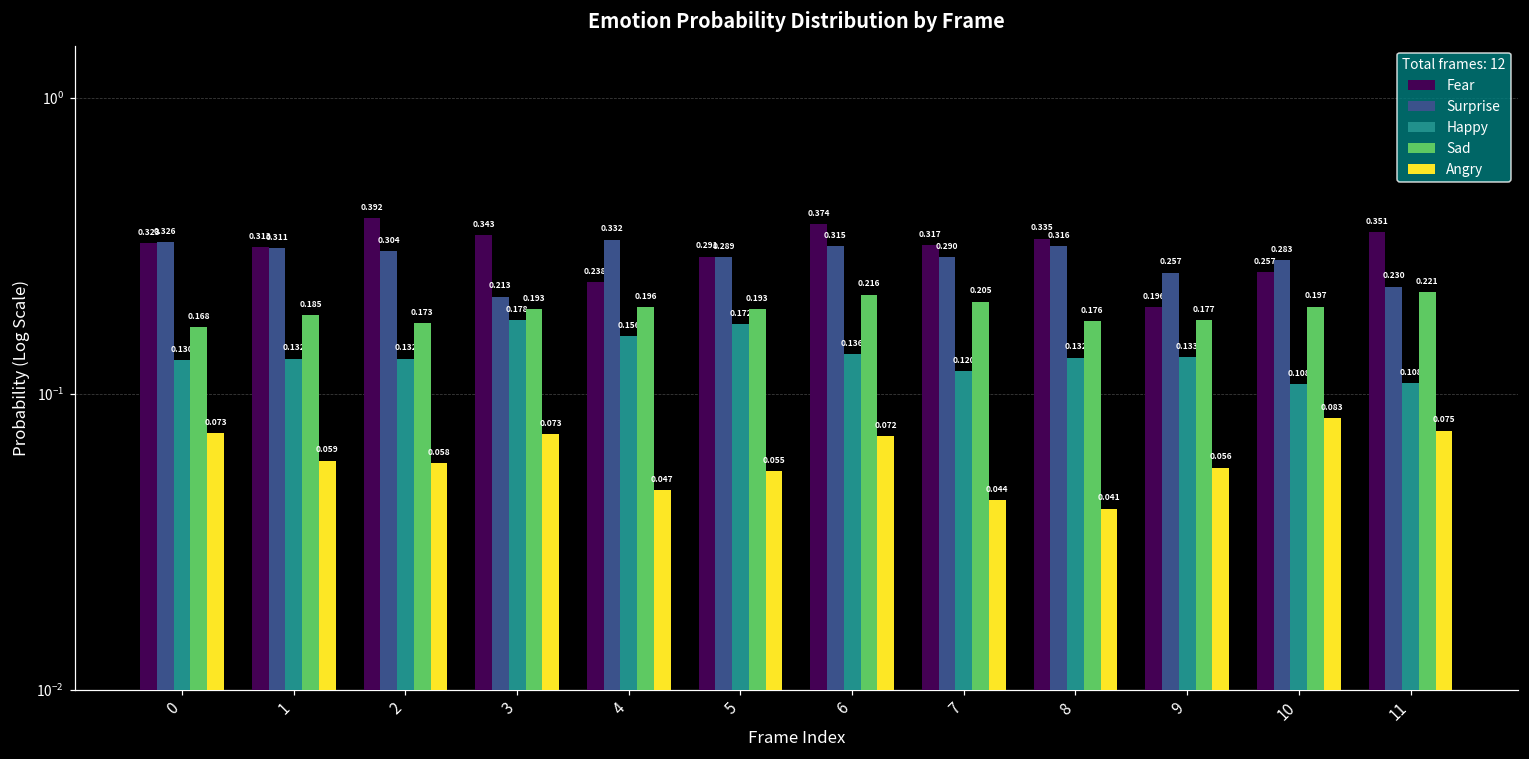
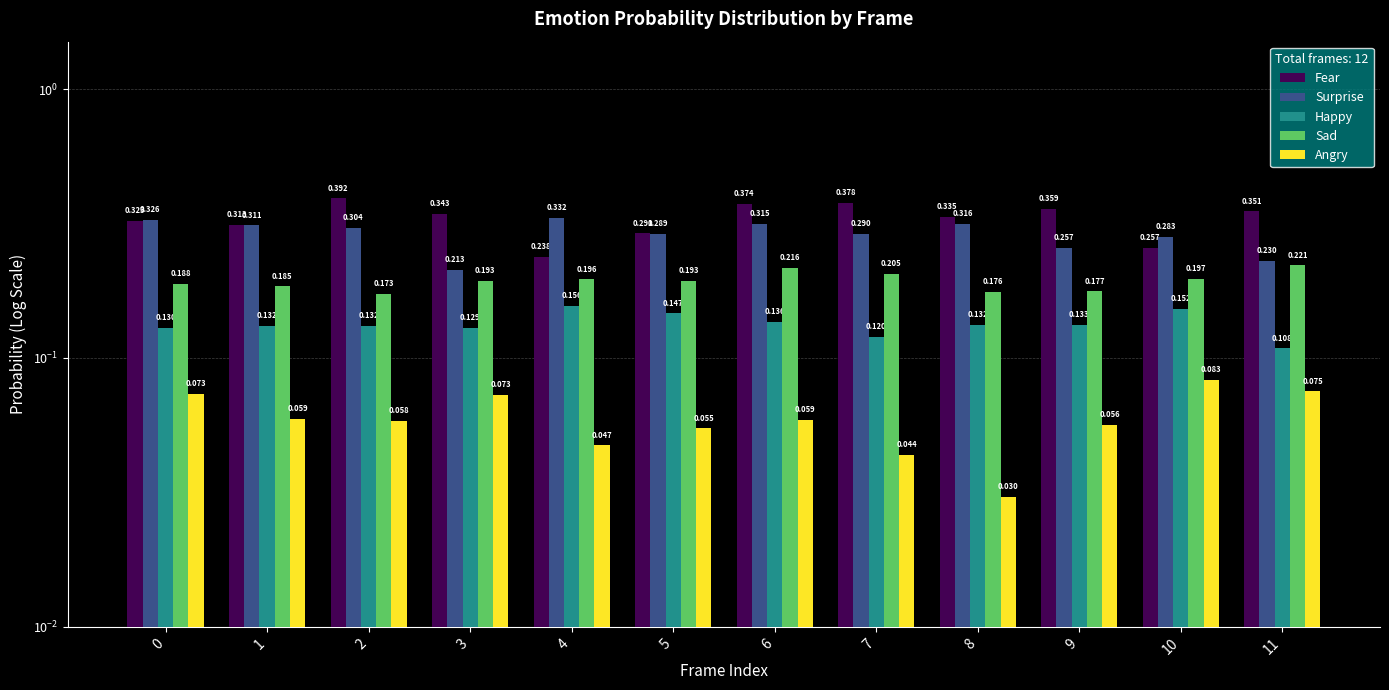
Sad, 0: 0.168 -> 0.188
Happy, 3: 0.178 -> 0.129
Happy, 5: 0.172 -> 0.147
Angry, 6: 0.072 -> 0.059
Fear, 7: 0.317 -> 0.378
Angry, 8: 0.041 -> 0.030
Fear, 9: 0.196 -> 0.359
Happy, 10: 0.108 -> 0.152
